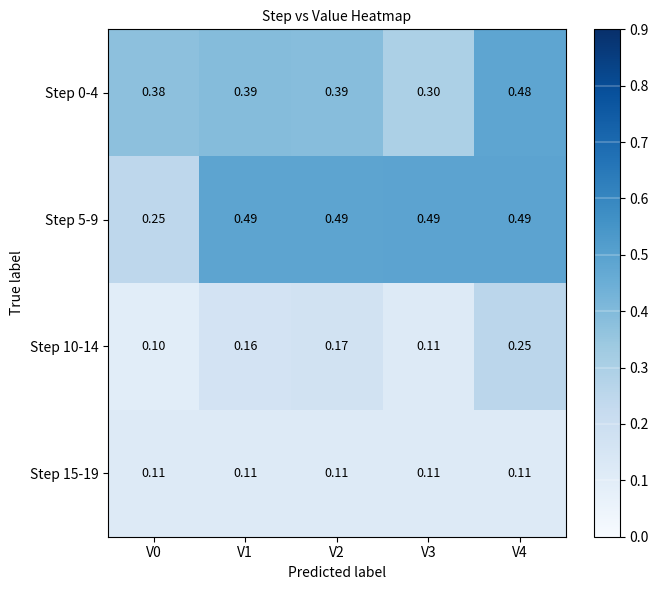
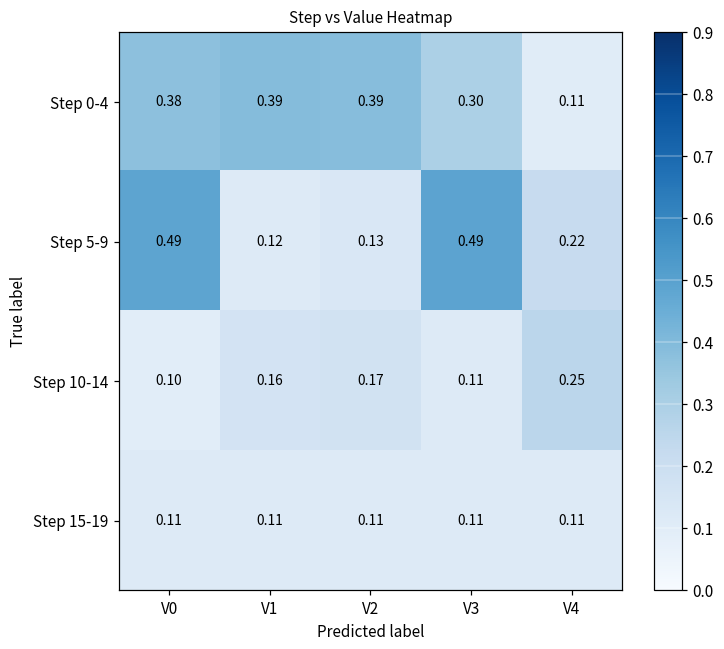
Step 0-4, V4: 0.48 -> 0.11
Step 5-9, V0: 0.25 -> 0.49
Step 5-9, V1: 0.49 -> 0.12
Step 5-9, V2: 0.49 -> 0.13
Step 5-9, V4: 0.49 -> 0.22
